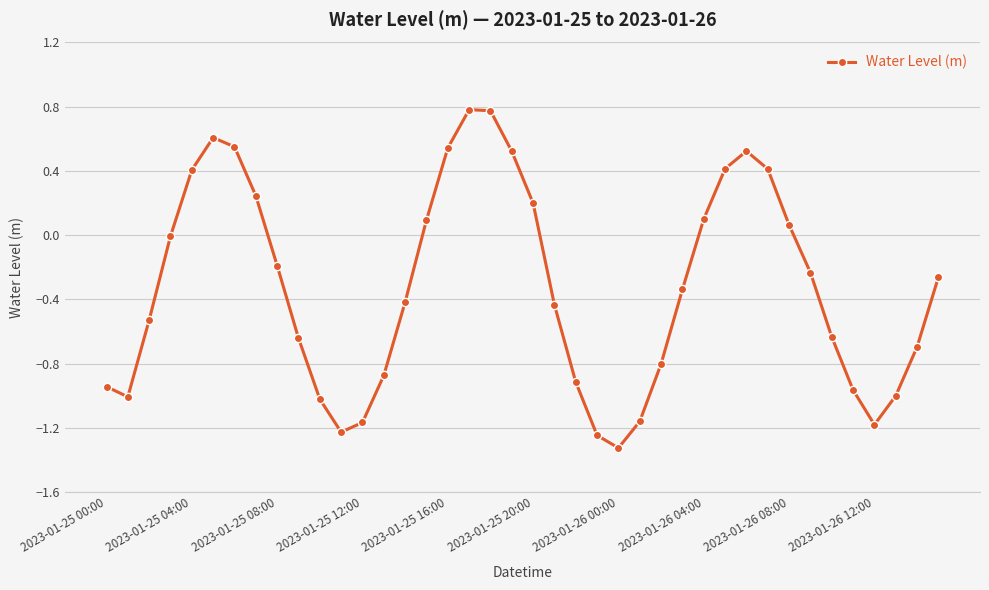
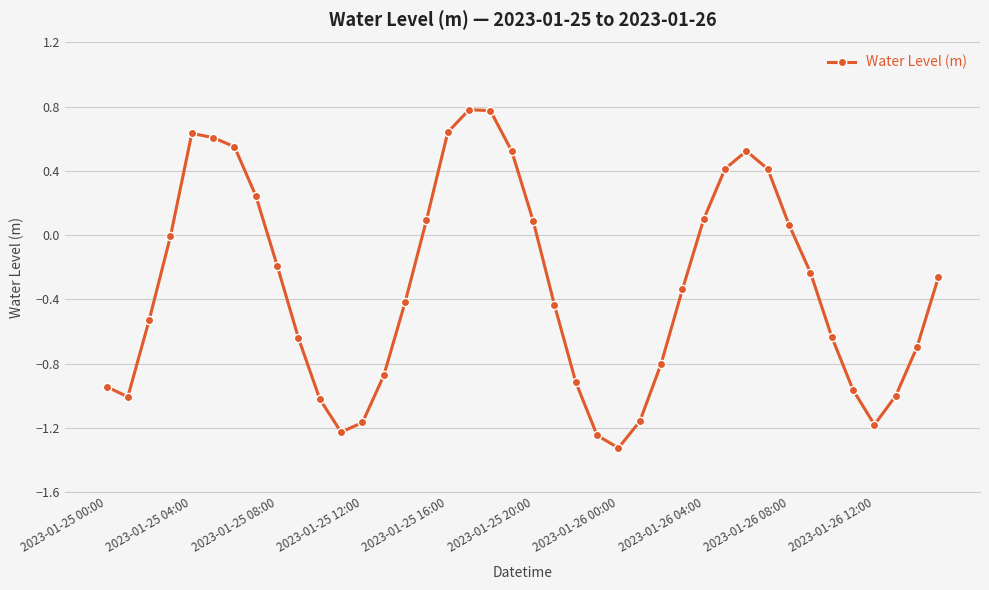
2023-01-25 04:00: 0.41 -> 0.63
2023-01-25 16:00: 0.54 -> 0.64
2023-01-25 20:00: 0.20 -> 0.09
